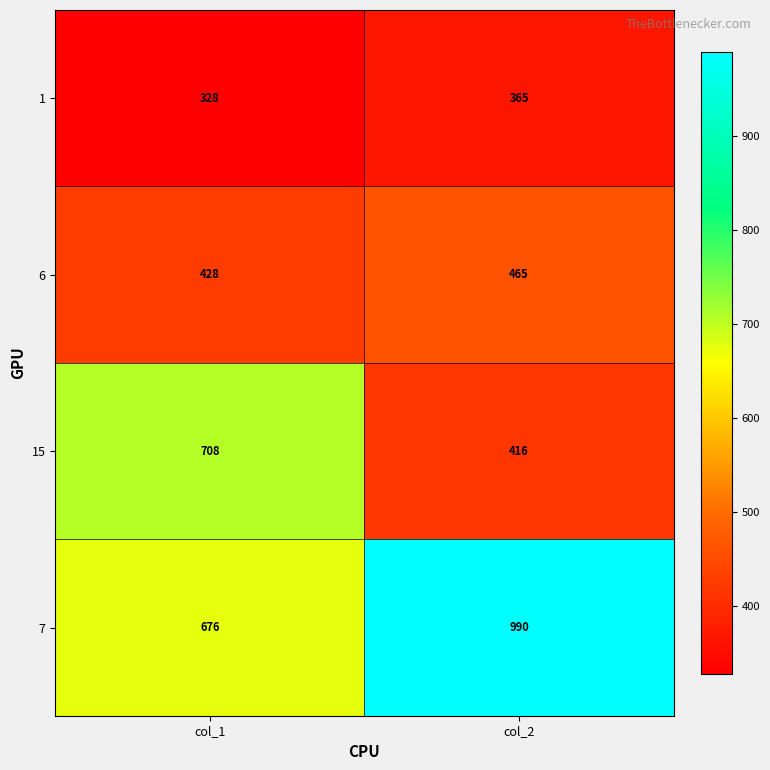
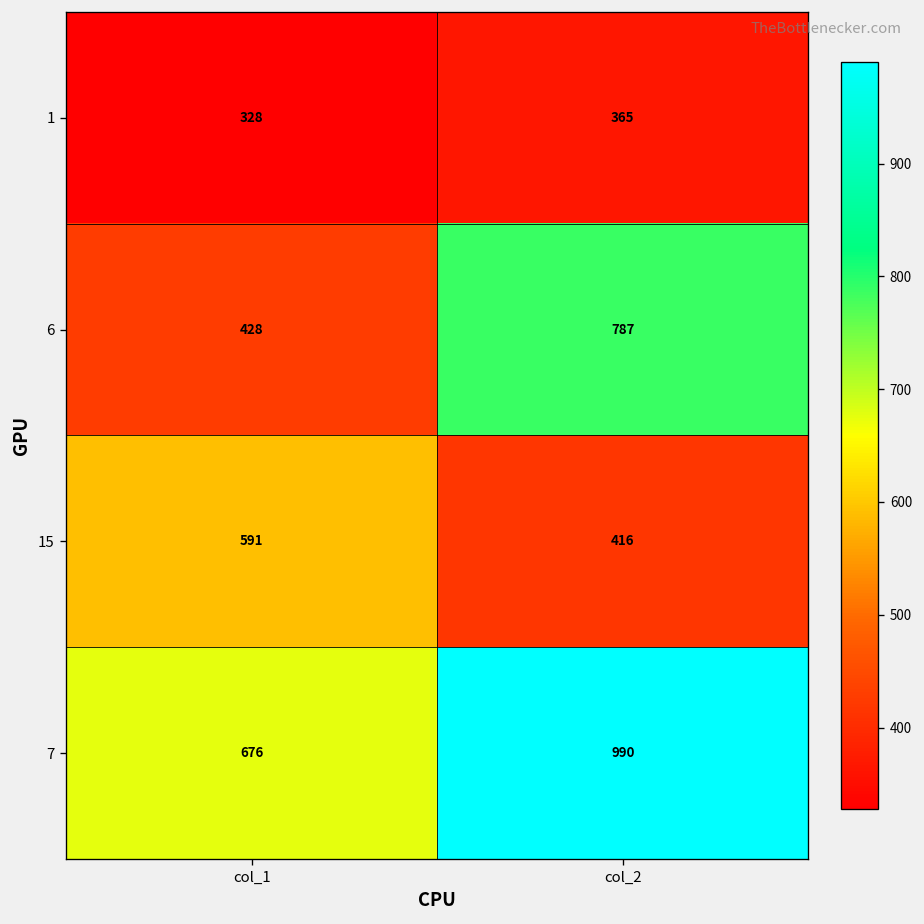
6, col_2: 465 -> 787
15, col_1: 708 -> 591
